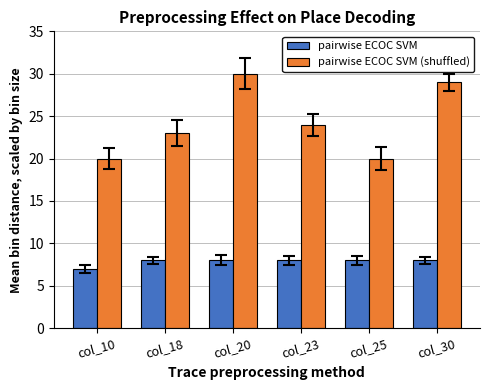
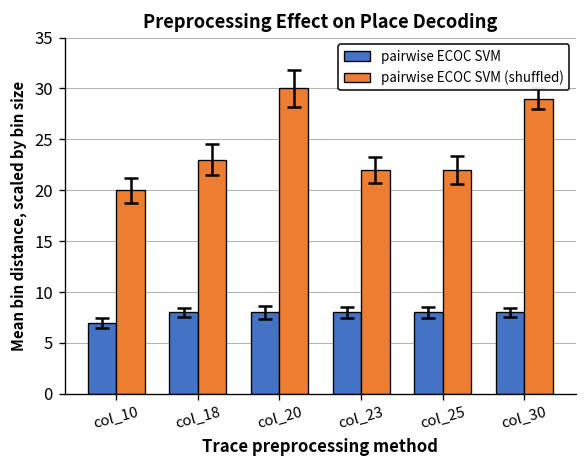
pairwise ECOC SVM (shuffled), col_23: 24 -> 22
pairwise ECOC SVM (shuffled), col_25: 20 -> 22
